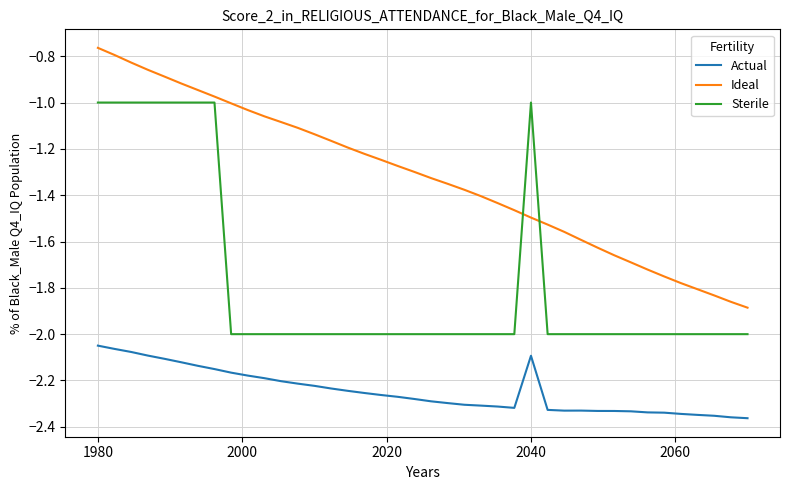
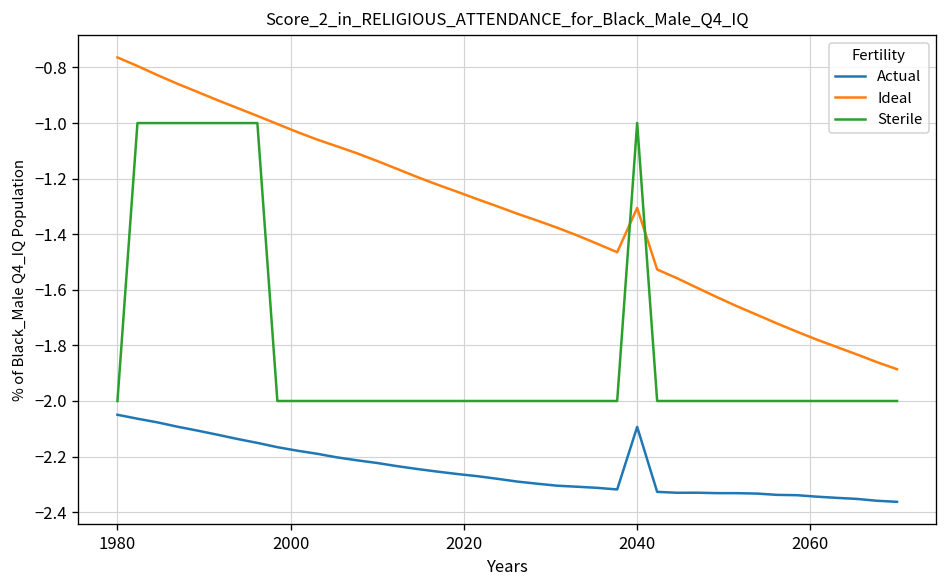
Sterile, 1980: -1 -> -2
Ideal, 2040: -1.50 -> -1.31
